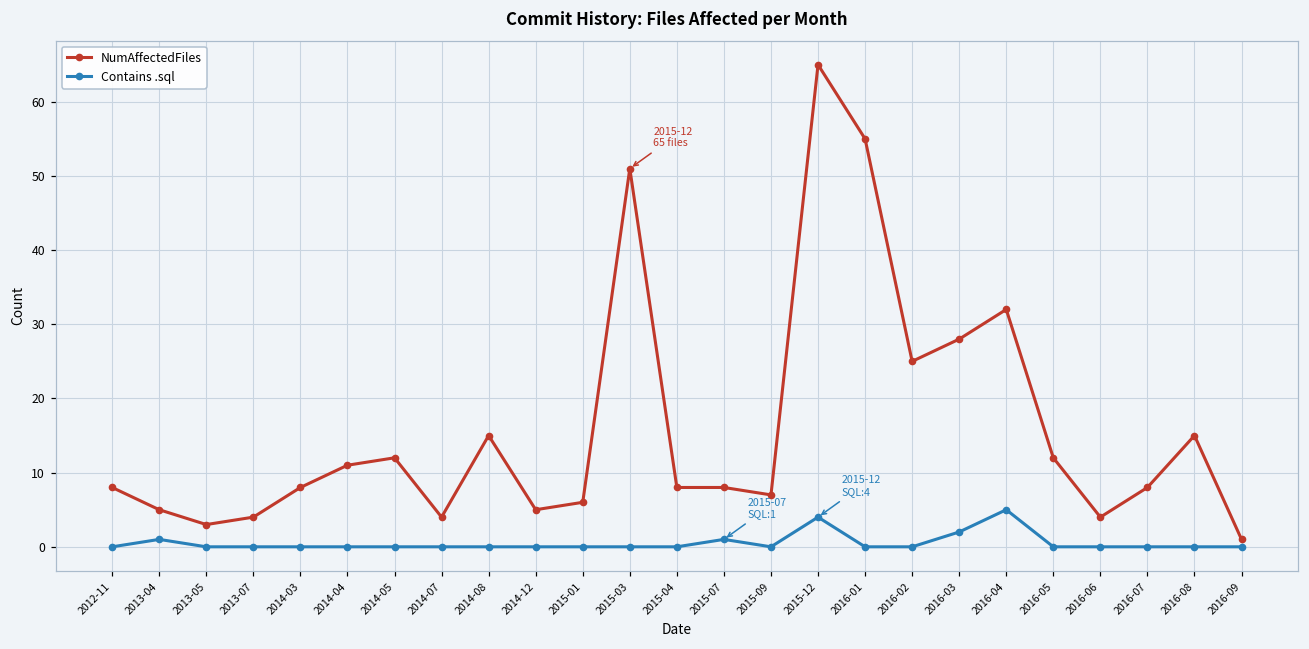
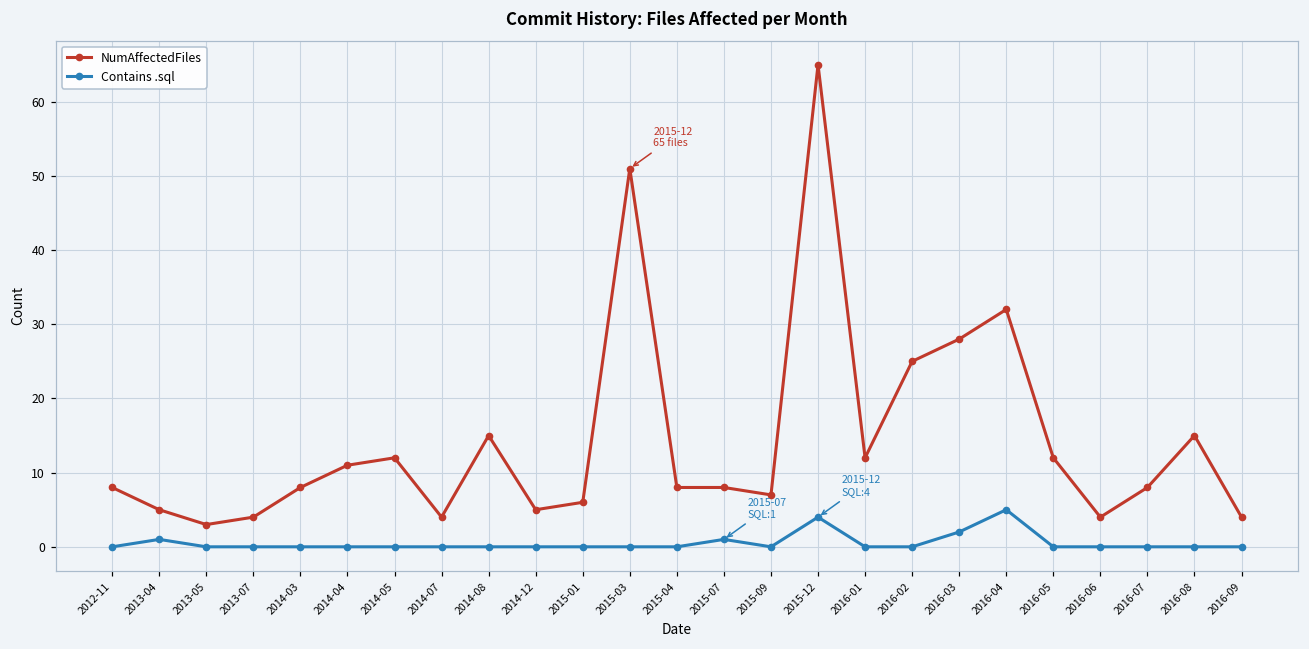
NumAffectedFiles, 2016-01: 55 -> 12
NumAffectedFiles, 2016-09: 1 -> 4
